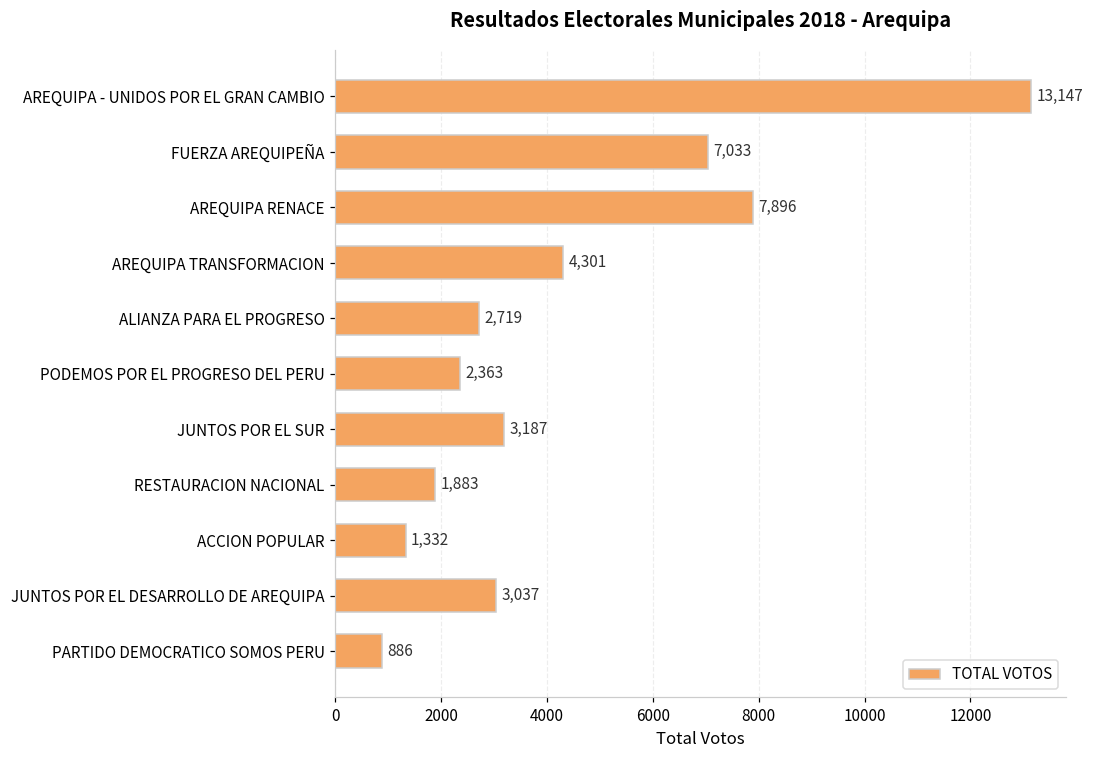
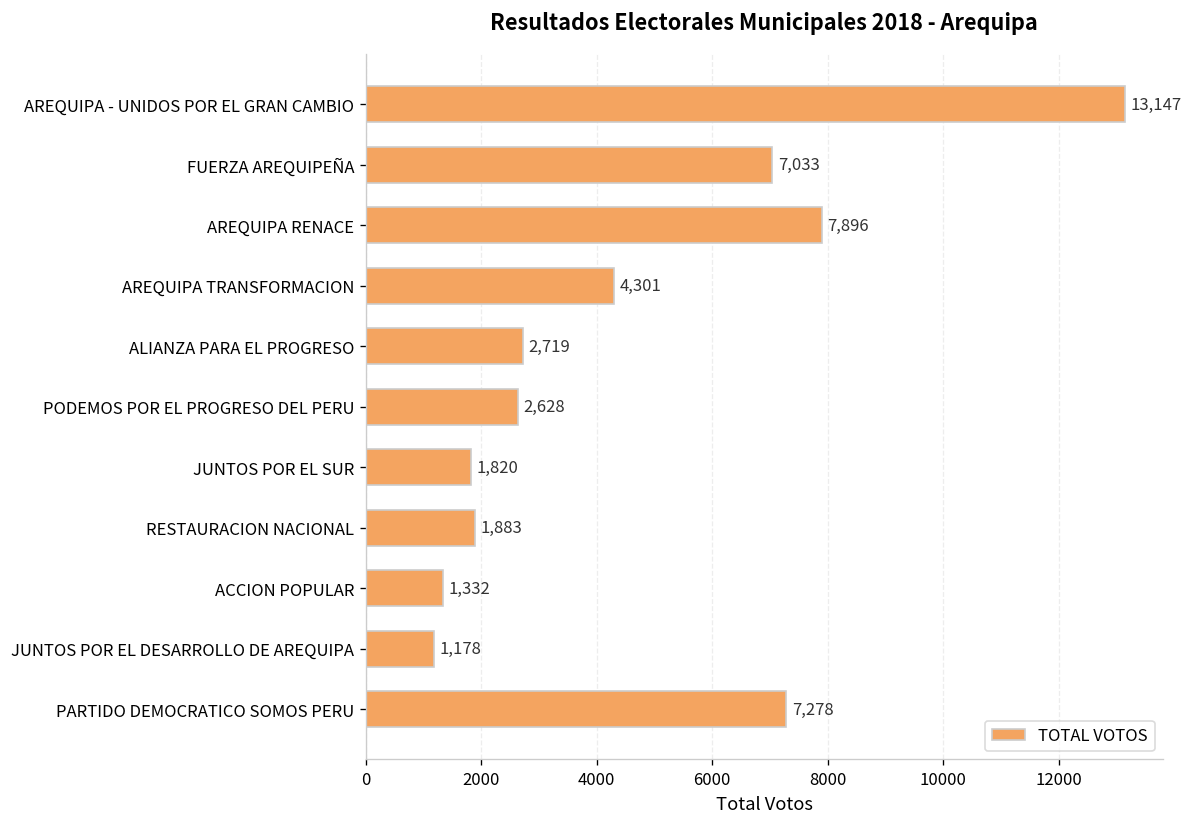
PODEMOS POR EL PROGRESO DEL PERU: 2,363 -> 2,628
JUNTOS POR EL SUR: 3,187 -> 1,820
JUNTOS POR EL DESARROLLO DE AREQUIPA: 3,037 -> 1,178
PARTIDO DEMOCRATICO SOMOS PERU: 886 -> 7,278
